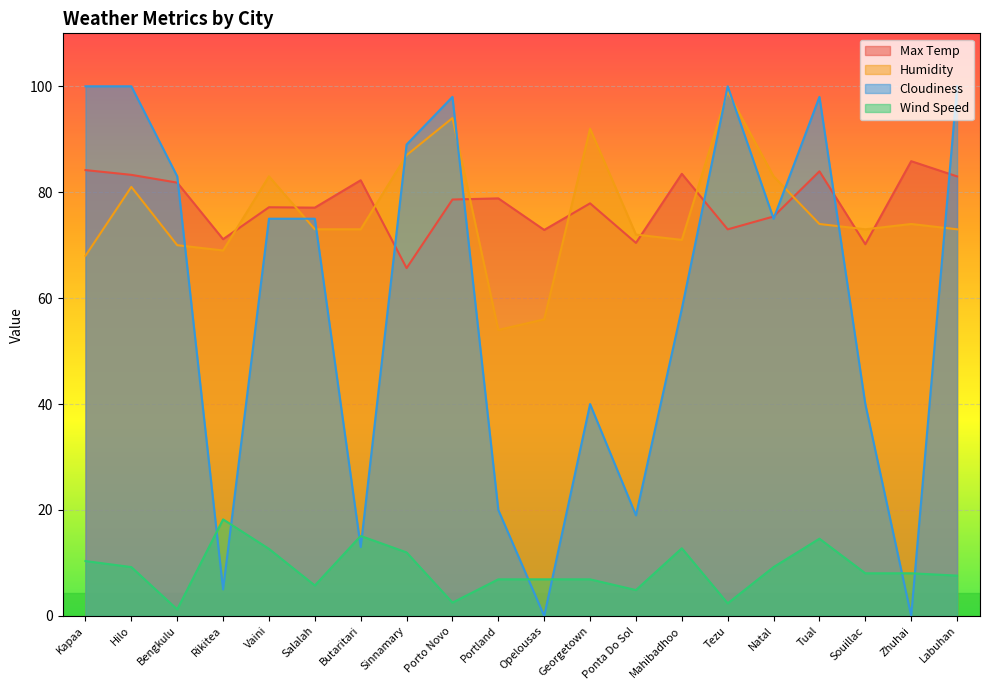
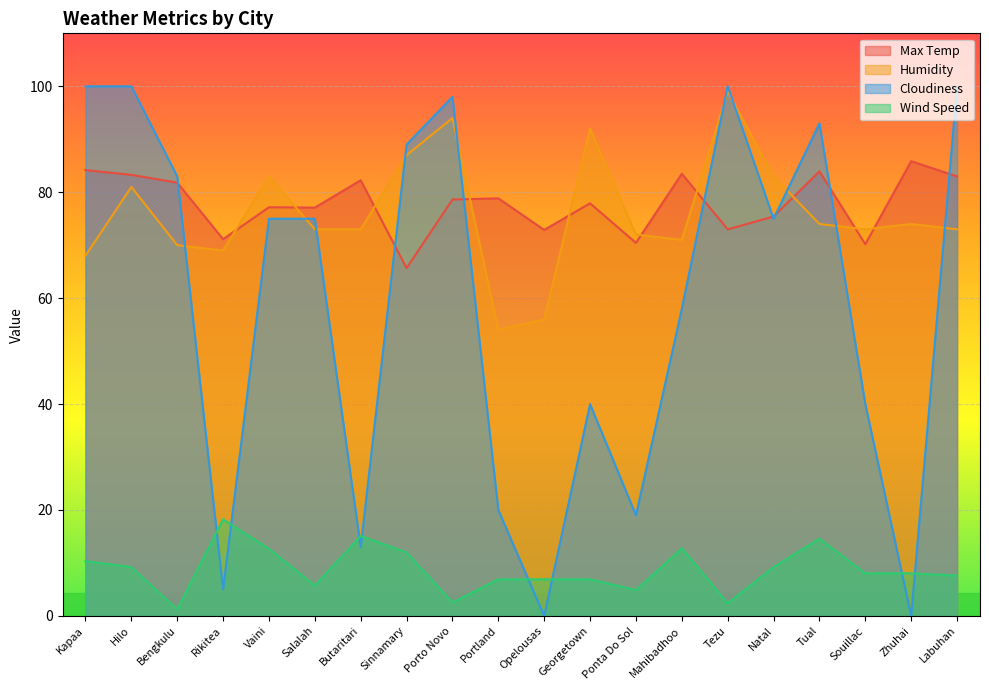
Cloudiness, Tual: 98 -> 93
